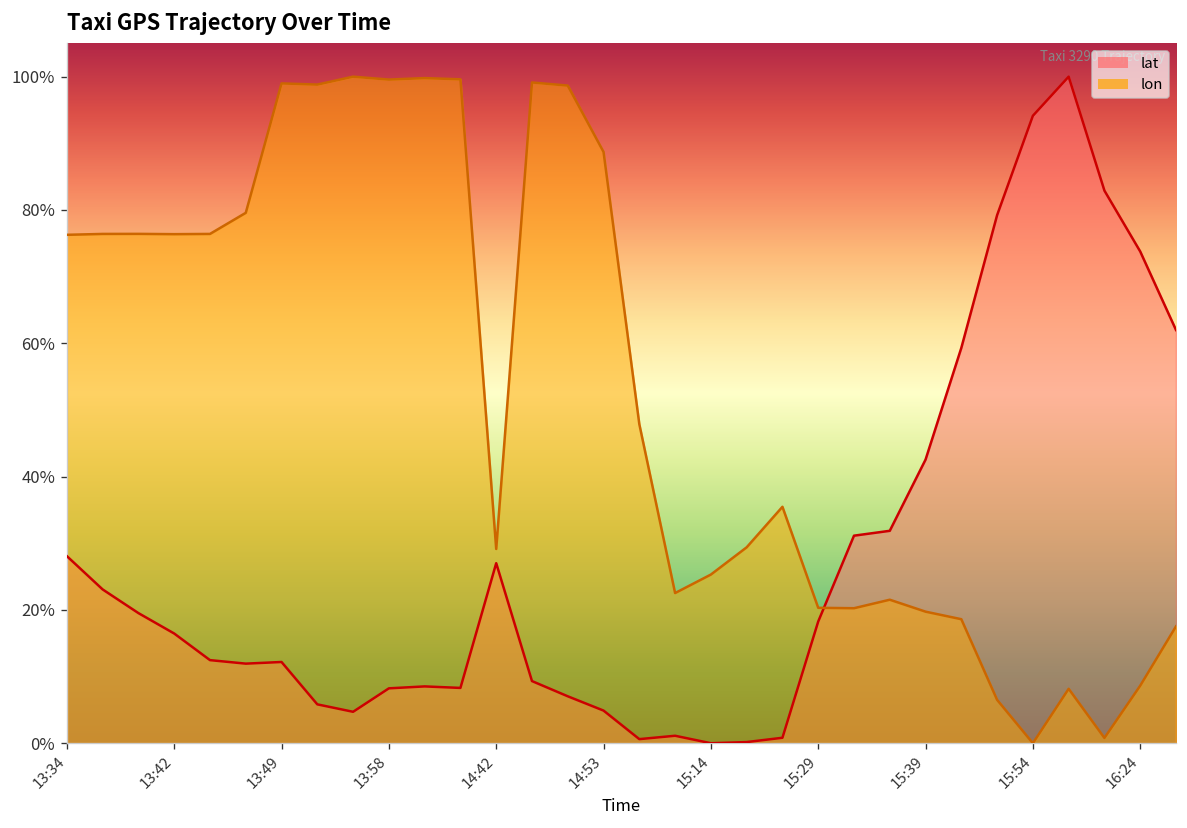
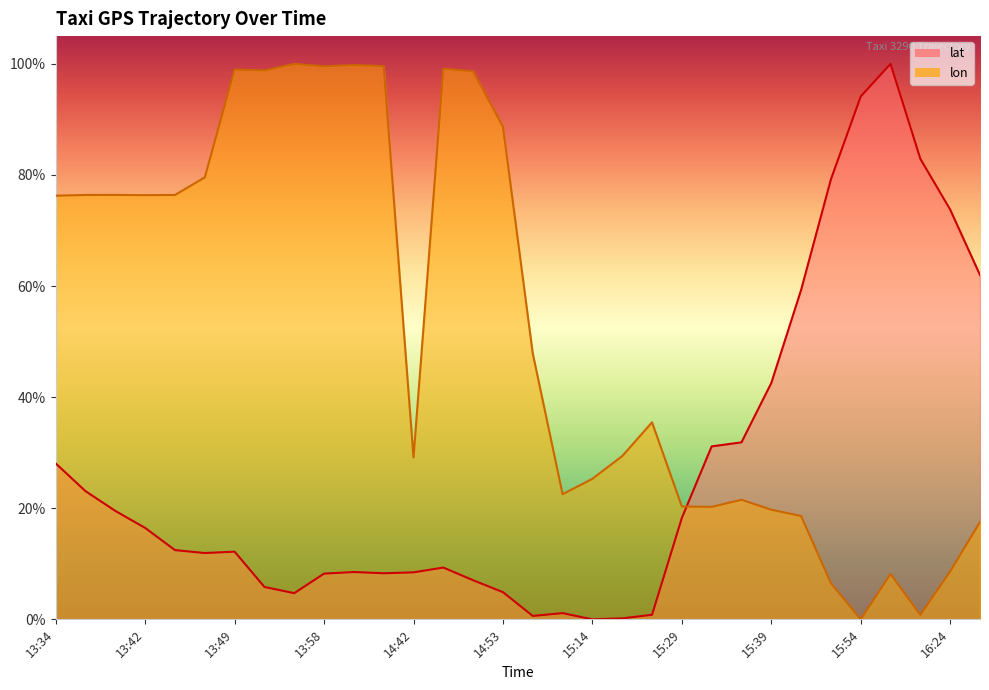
lat, 14:42: 27% -> 8%
